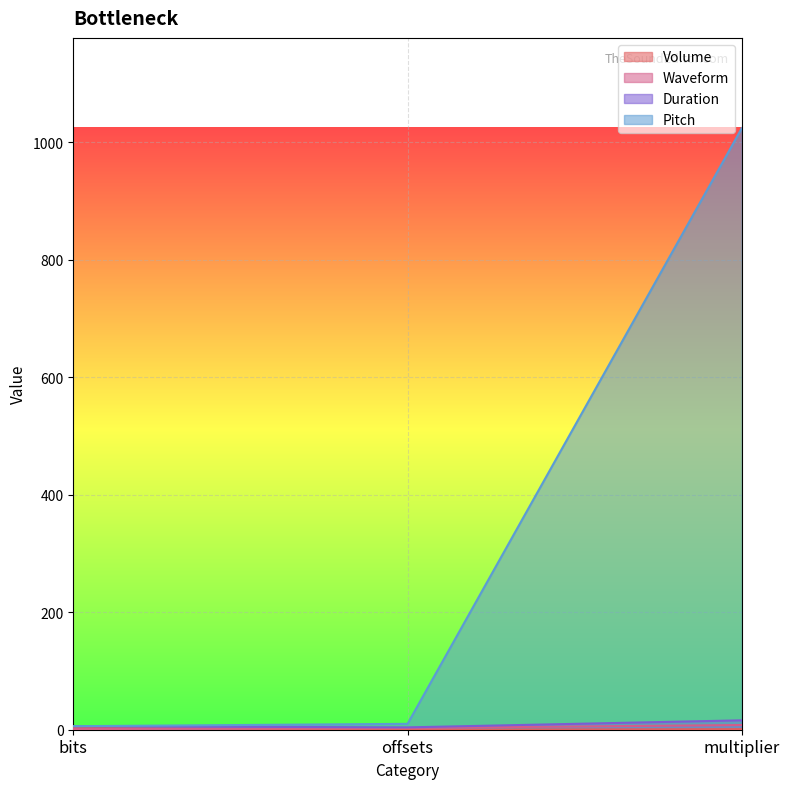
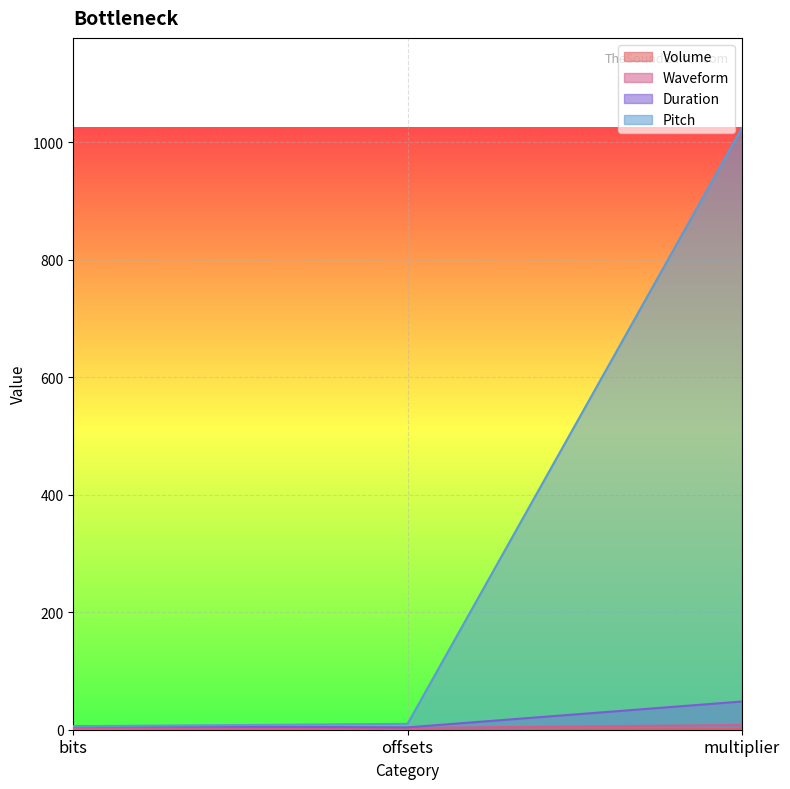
Duration, multiplier: 20 -> 50
